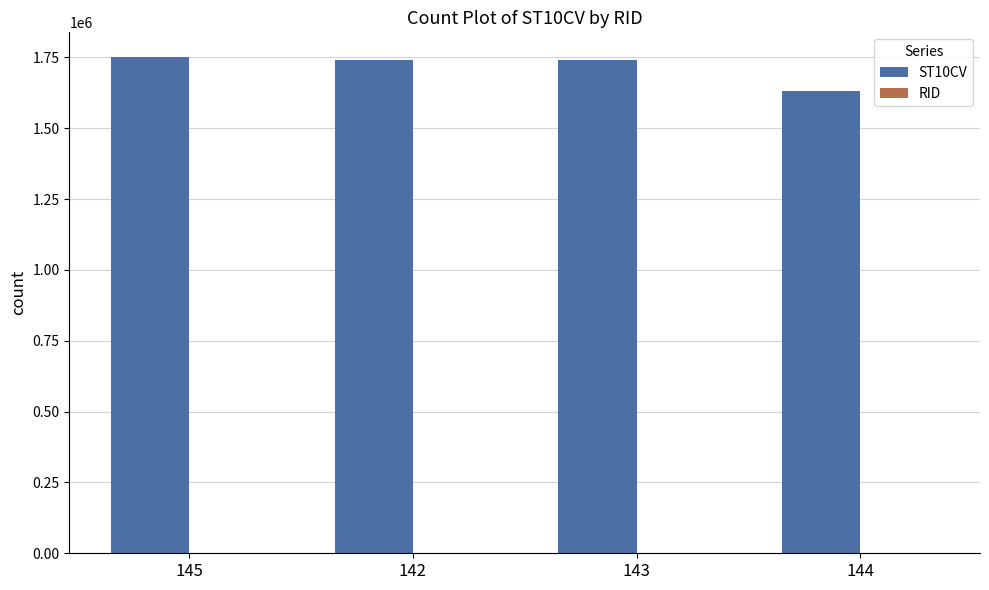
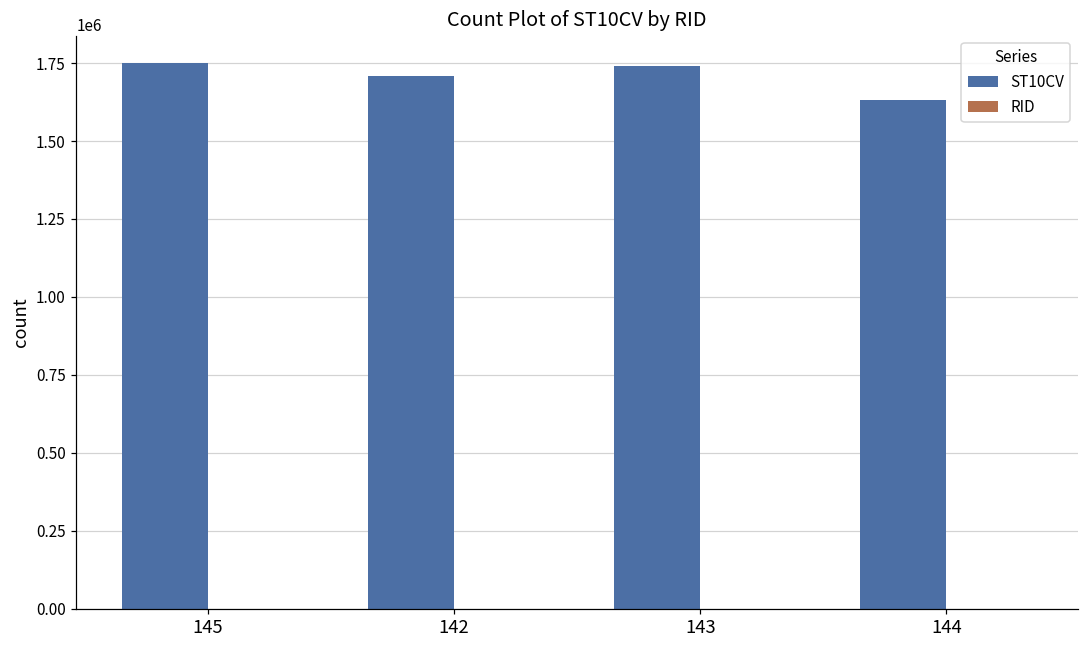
ST10CV, 142: 1740000 -> 1710000
